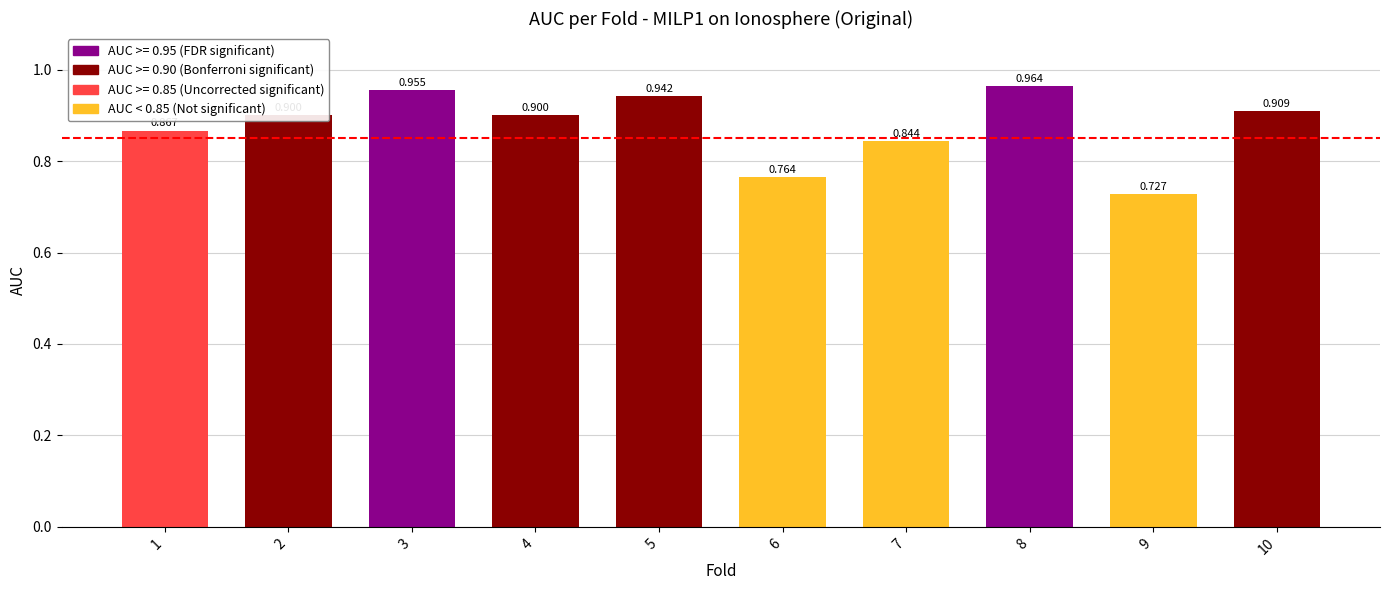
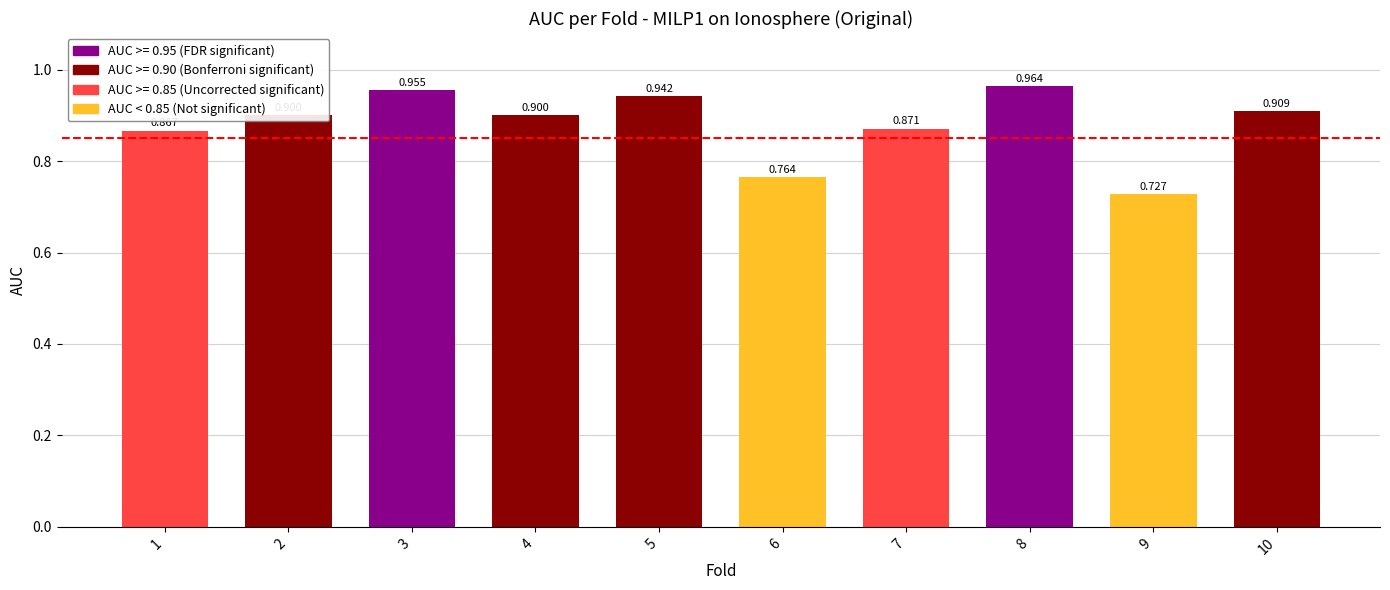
7: 0.844 -> 0.871
